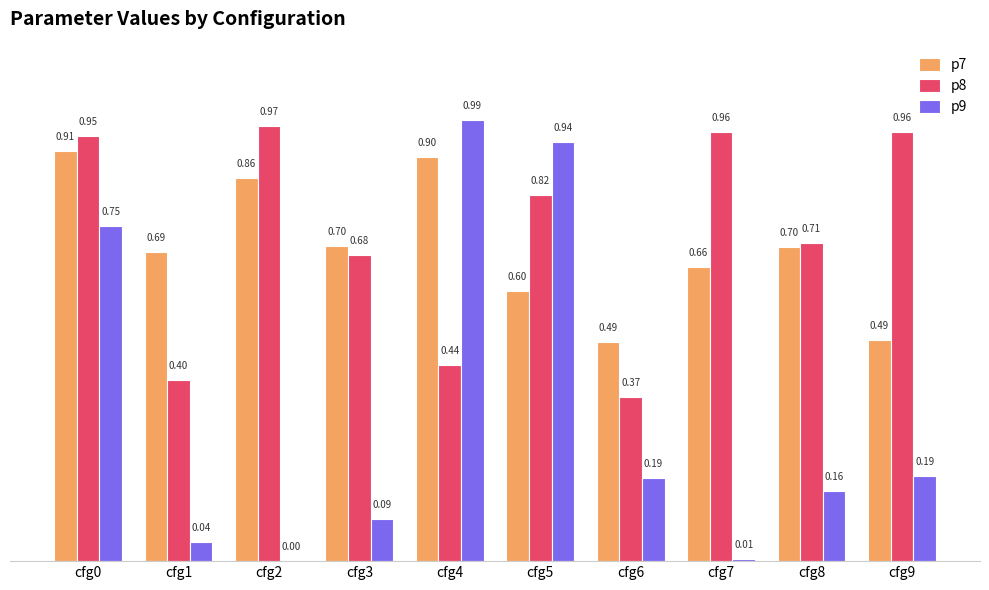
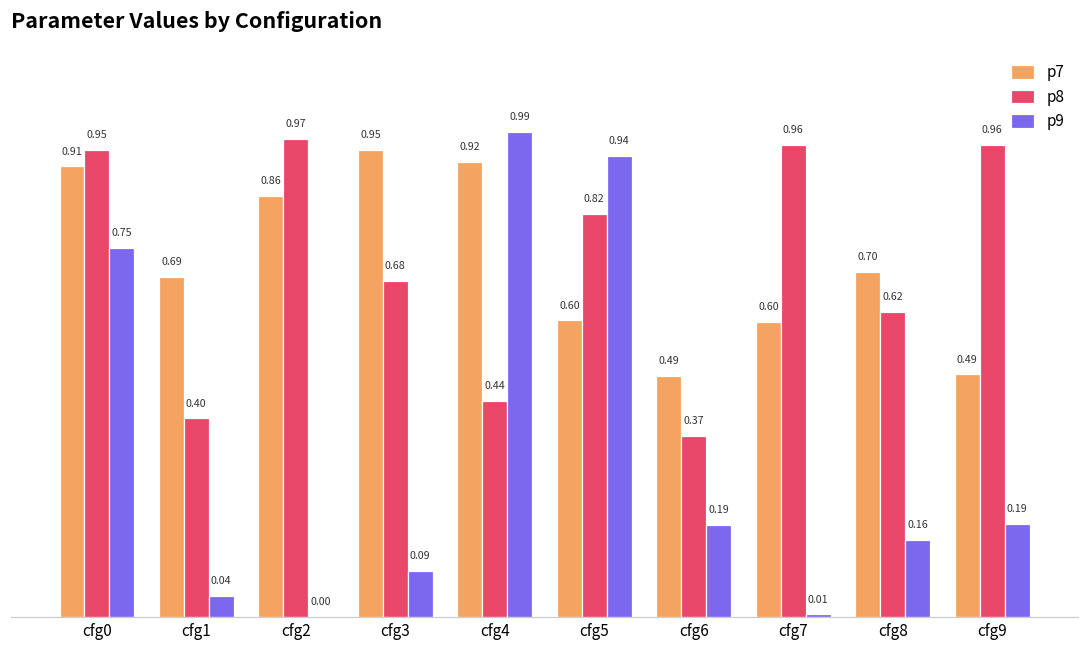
p7, cfg3: 0.70 -> 0.95
p7, cfg4: 0.90 -> 0.92
p7, cfg7: 0.66 -> 0.60
p8, cfg8: 0.71 -> 0.62
